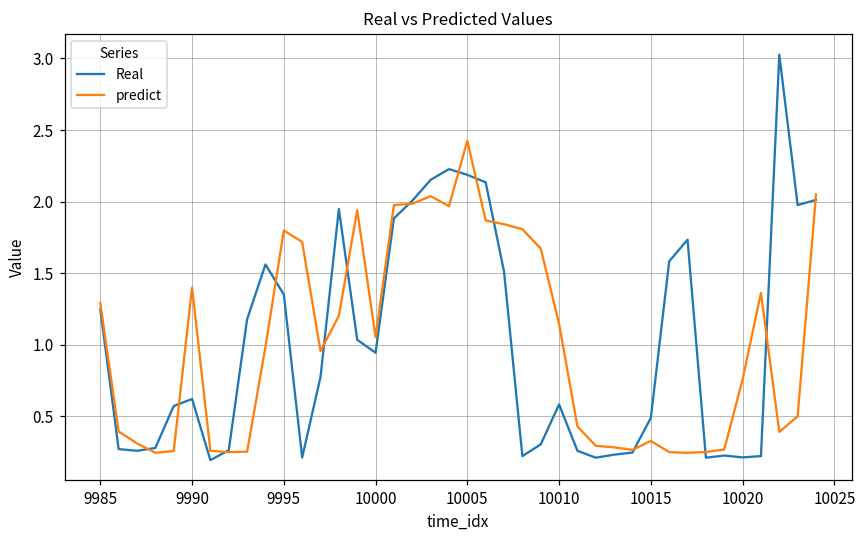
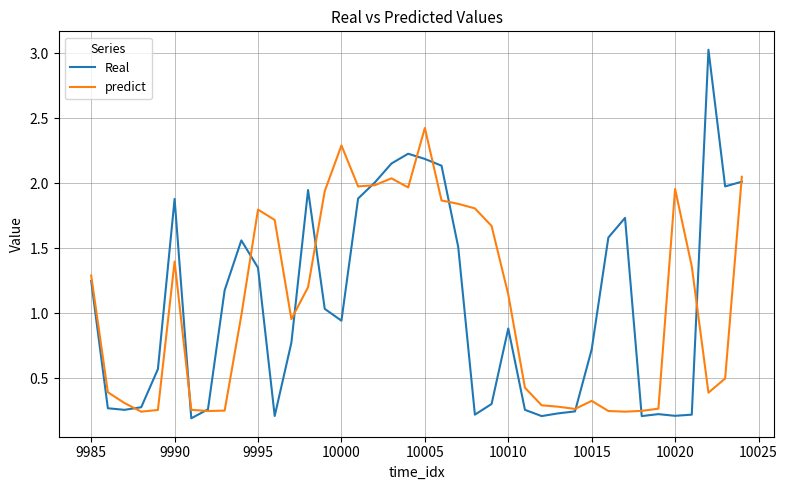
Real, 9990: 0.62 -> 1.88
predict, 10000: 1.05 -> 2.29
Real, 10010: 0.58 -> 0.88
Real, 10015: 0.49 -> 0.72
predict, 10020: 0.76 -> 1.96
